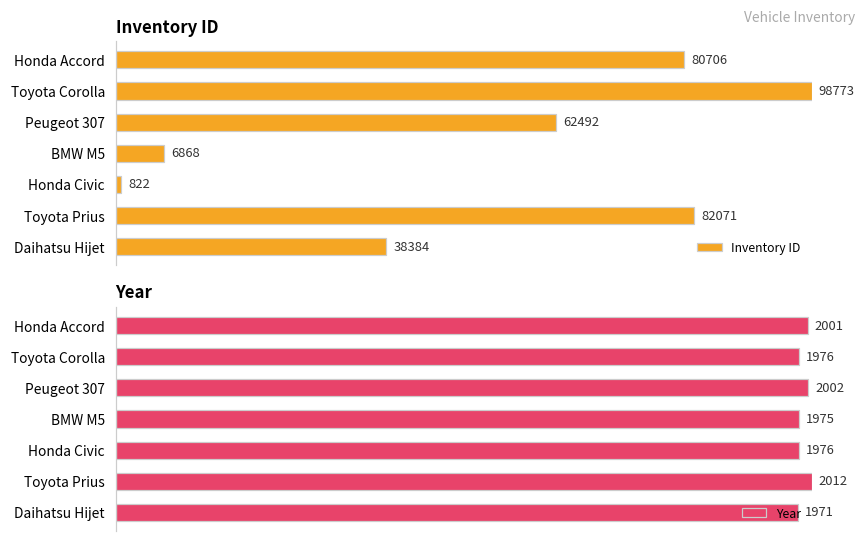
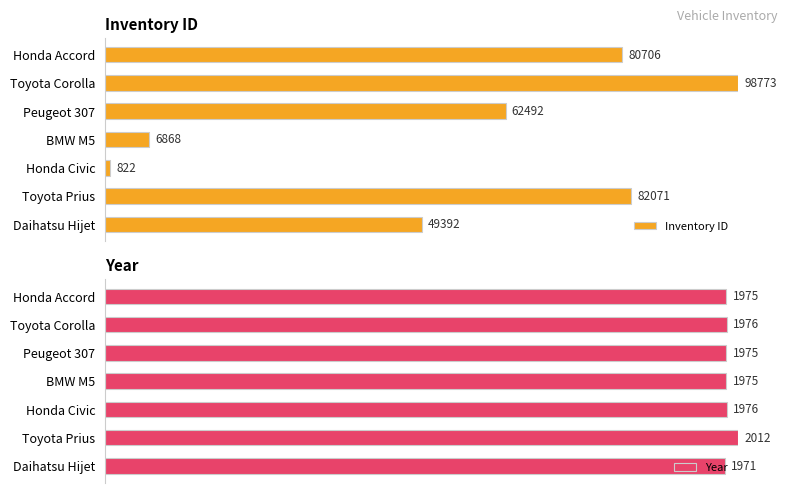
Inventory ID, Daihatsu Hijet: 38384 -> 49392
Year, Honda Accord: 2001 -> 1975
Year, Peugeot 307: 2002 -> 1975
